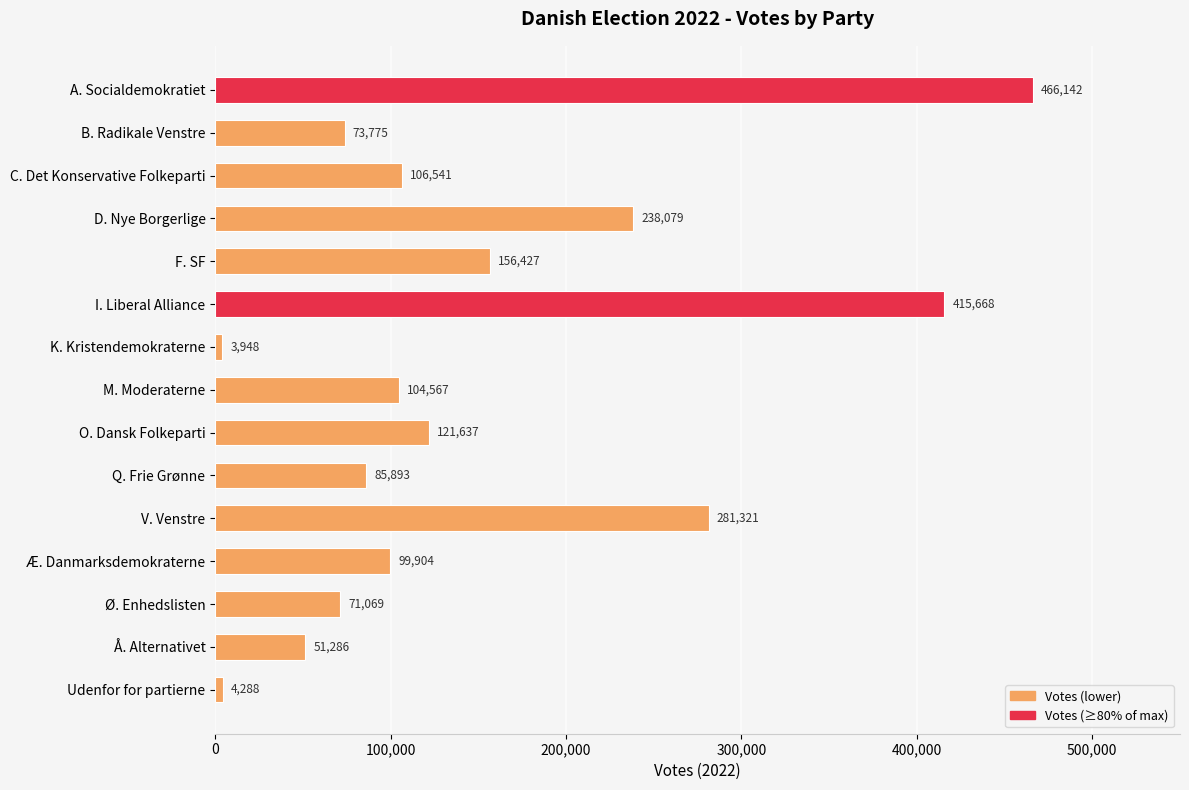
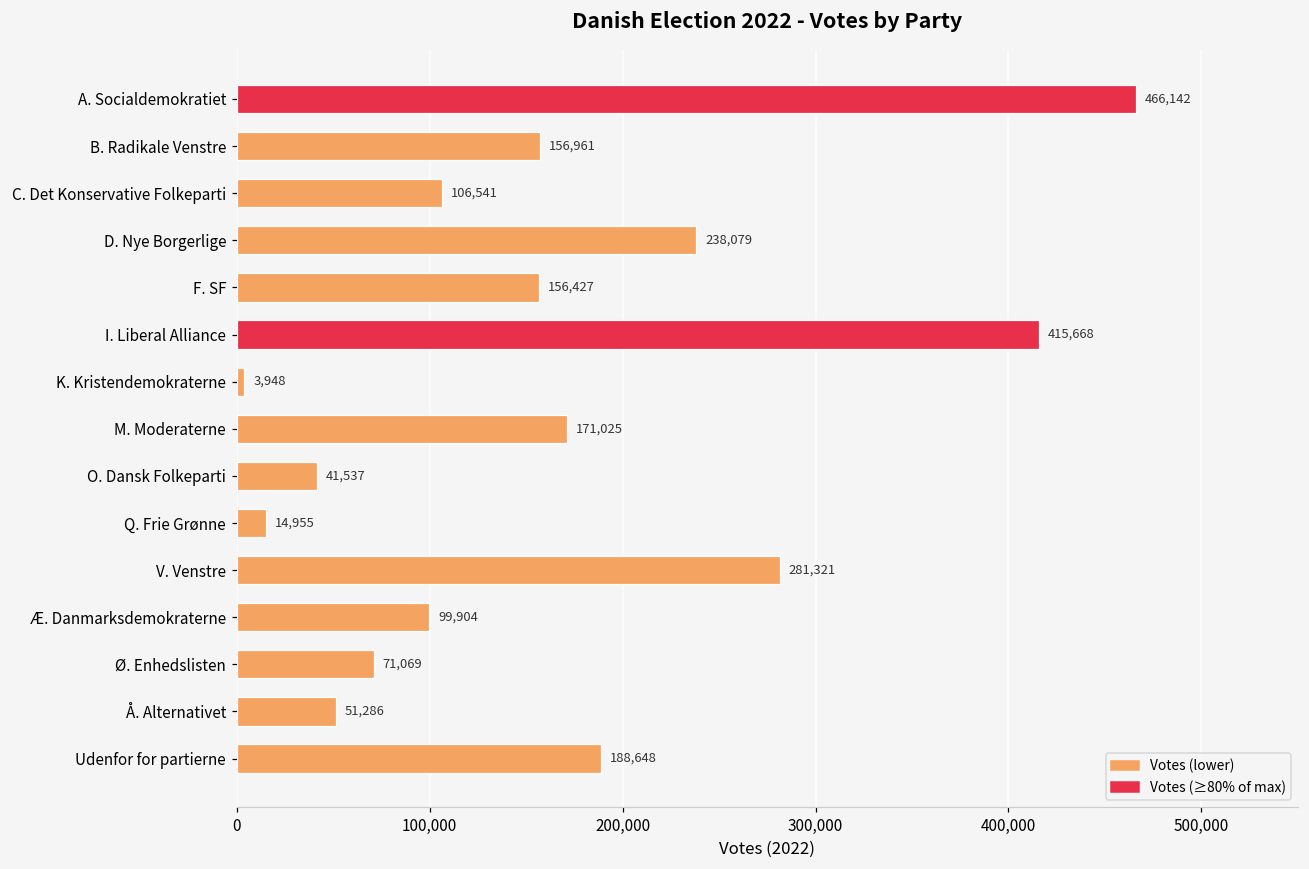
B. Radikale Venstre: 73,775 -> 156,961
M. Moderaterne: 104,567 -> 171,025
O. Dansk Folkeparti: 121,637 -> 41,537
Q. Frie Grønne: 85,893 -> 14,955
Udenfor for partierne: 4,288 -> 188,648
